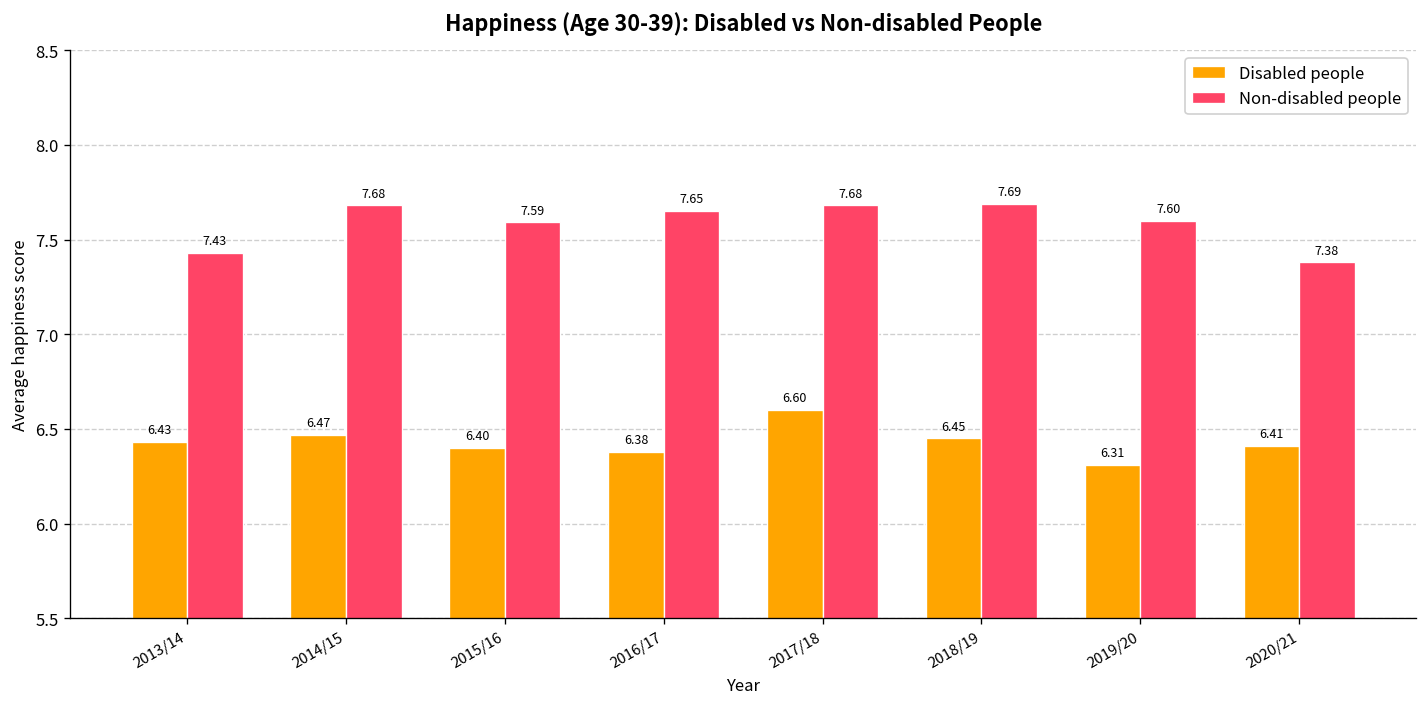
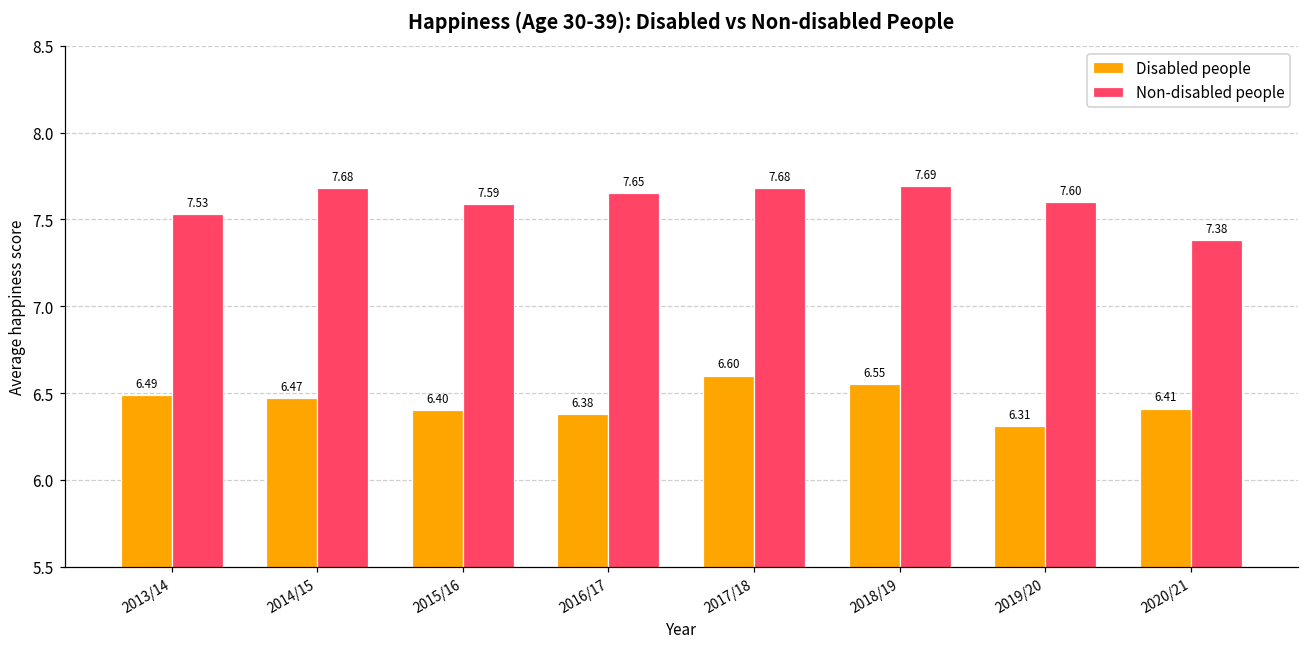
Disabled people, 2013/14: 6.43 -> 6.49
Non-disabled people, 2013/14: 7.43 -> 7.53
Disabled people, 2018/19: 6.45 -> 6.55
